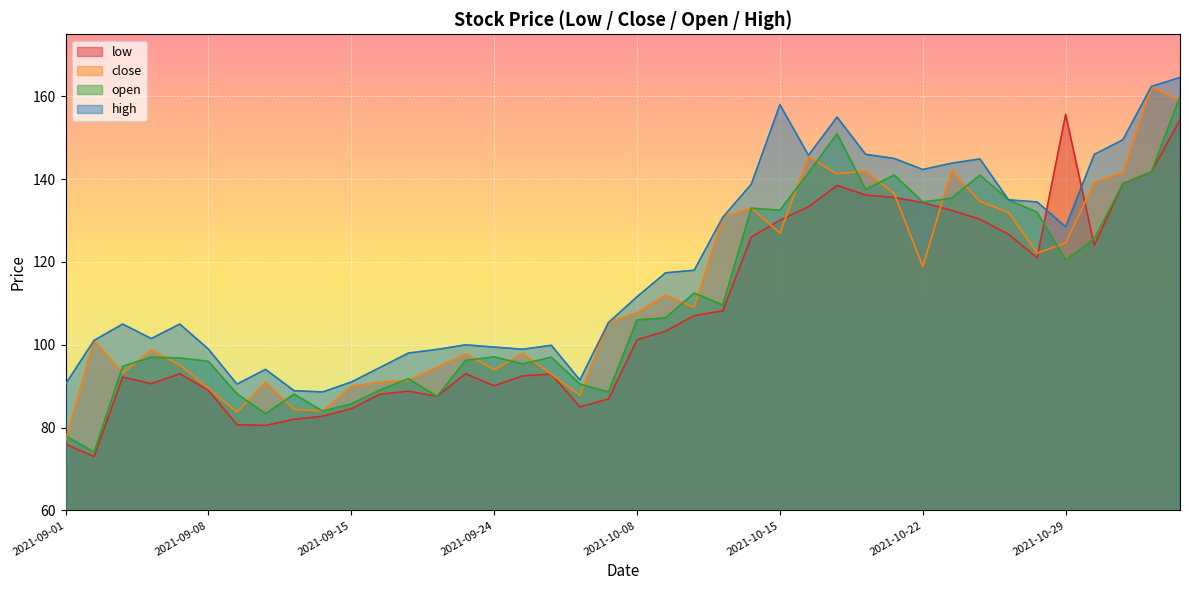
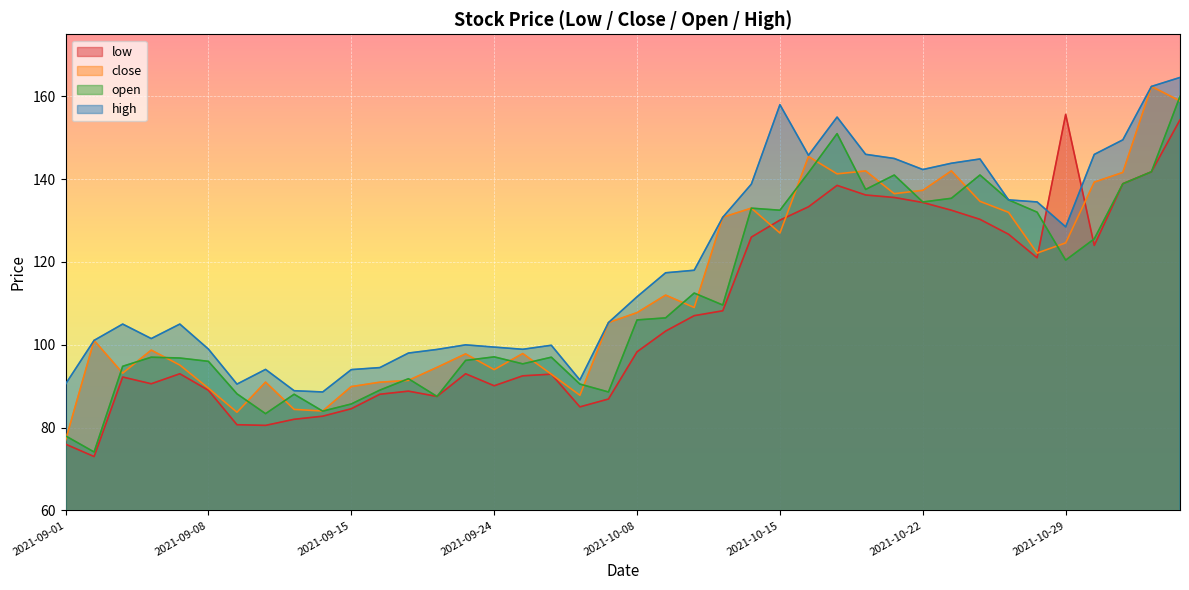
high, 2021-09-15: 91 -> 94
low, 2021-10-08: 101 -> 98
close, 2021-10-22: 119 -> 137
